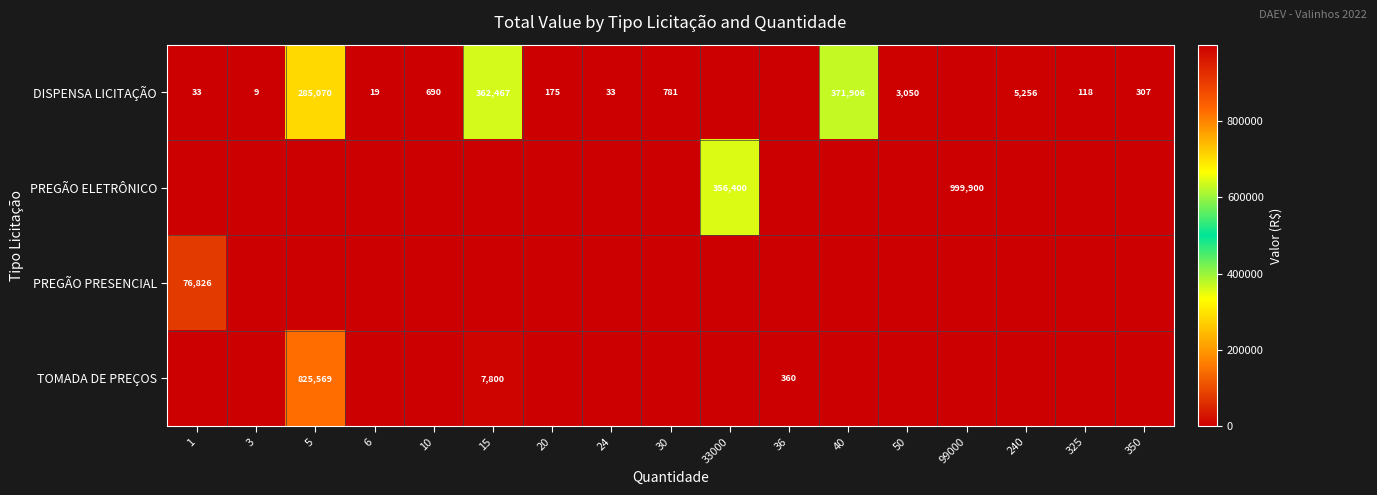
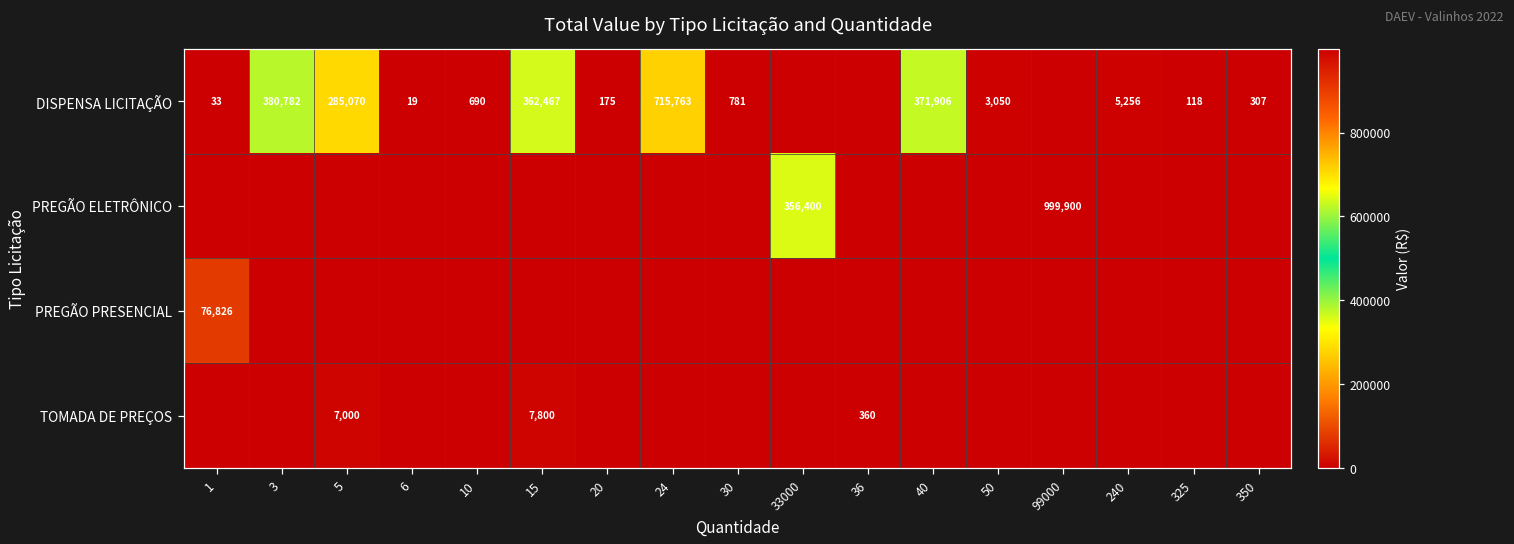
DISPENSA LICITAÇÃO, 3: 9 -> 380,782
DISPENSA LICITAÇÃO, 24: 33 -> 715,763
TOMADA DE PREÇOS, 5: 825,569 -> 7,000
